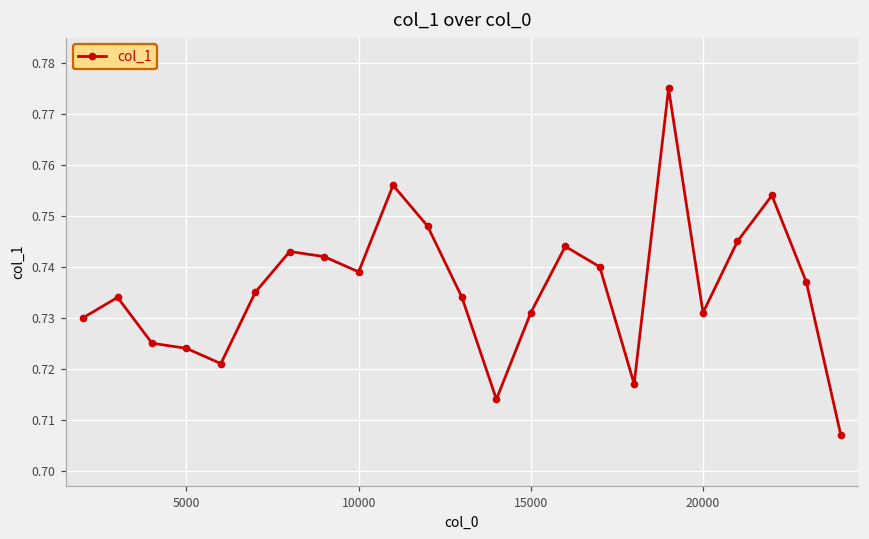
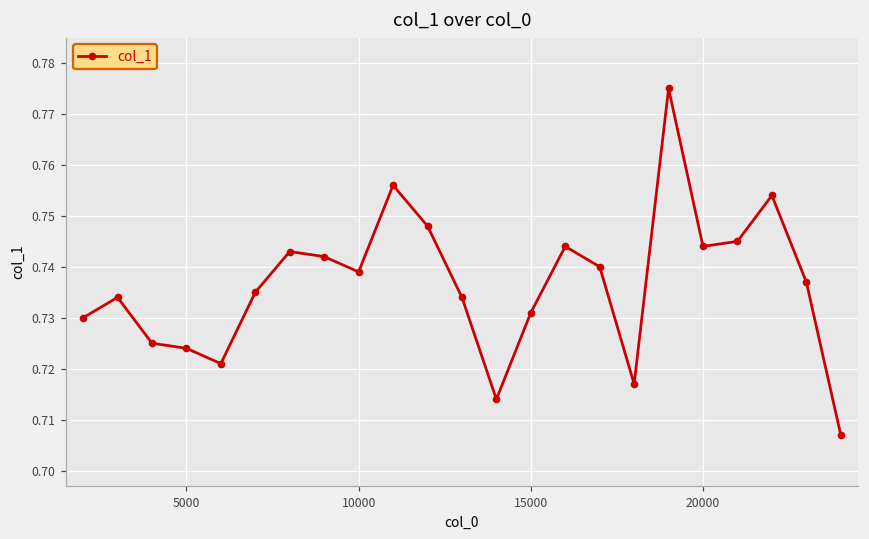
20000: 0.731 -> 0.744
